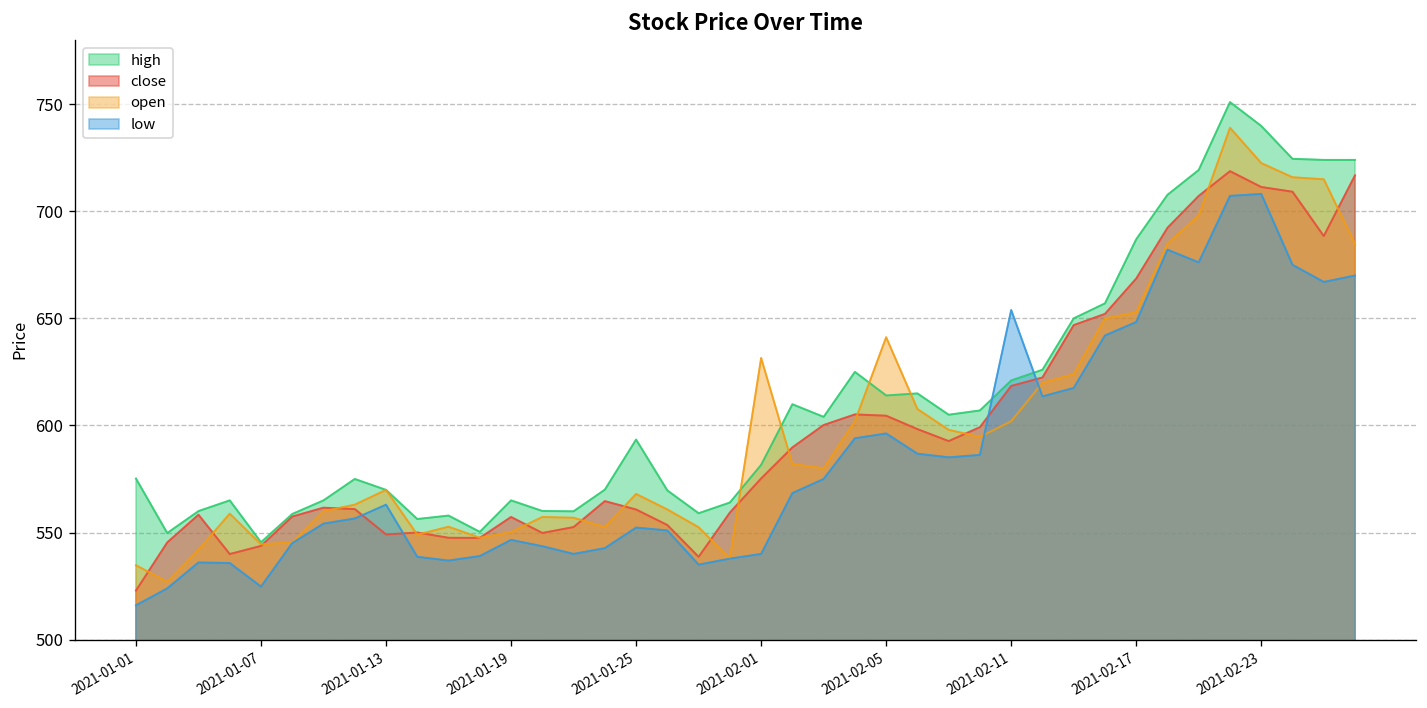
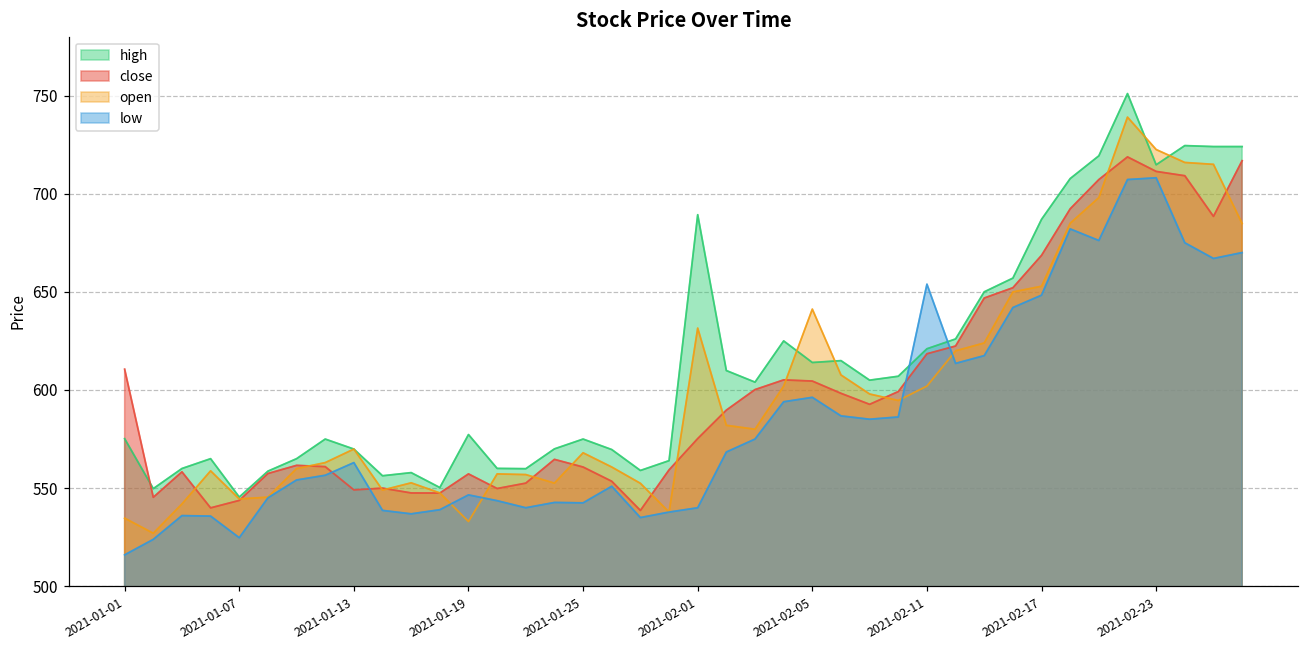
close, 2021-01-01: 523 -> 611
high, 2021-01-19: 565 -> 577
open, 2021-01-19: 550 -> 533
high, 2021-01-25: 593 -> 575
low, 2021-01-25: 552 -> 543
high, 2021-02-01: 582 -> 689
high, 2021-02-23: 740 -> 715
